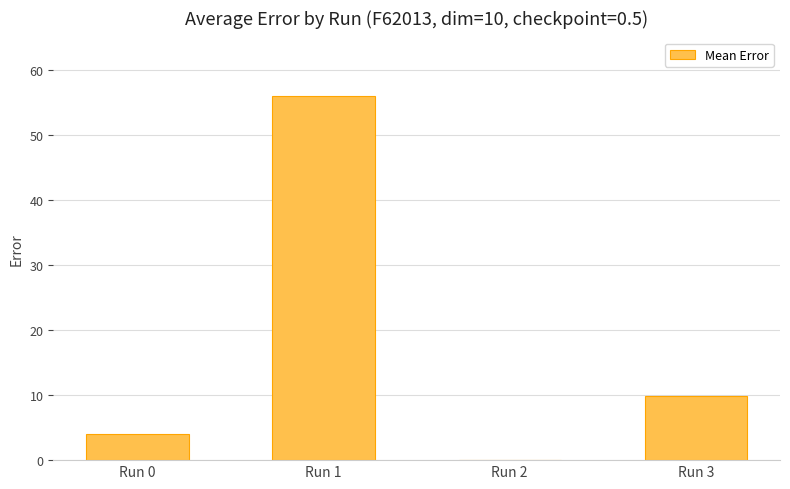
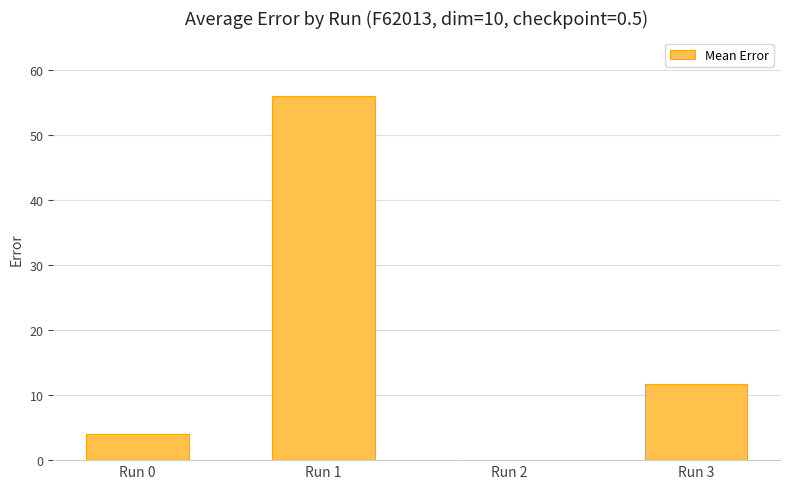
Run 3: 10 -> 12
